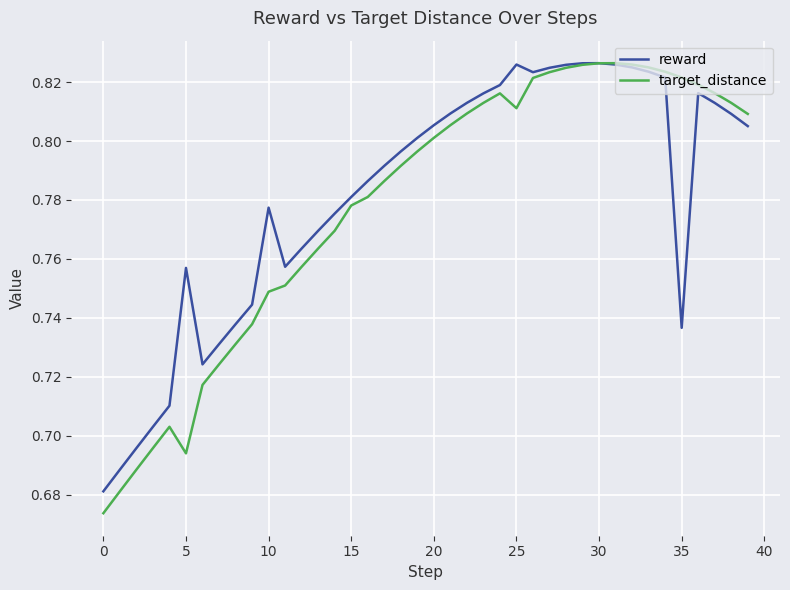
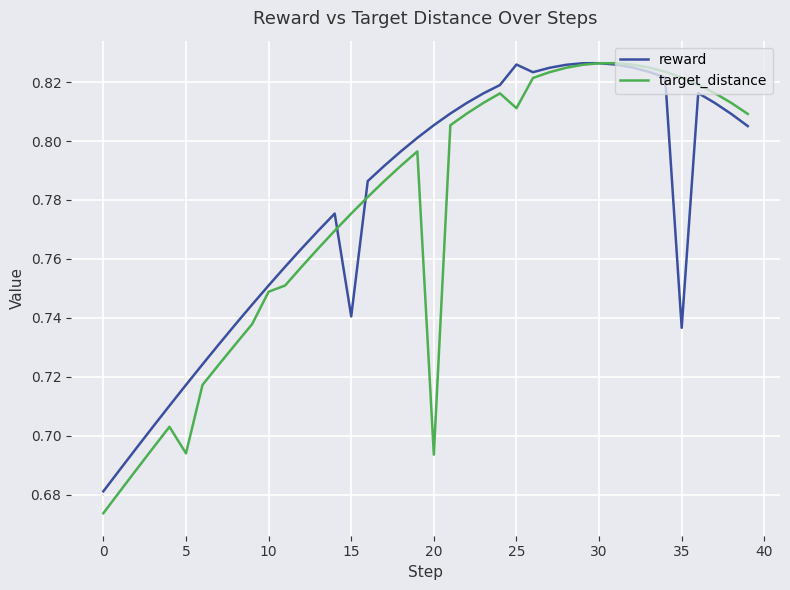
reward, 5: 0.757 -> 0.717
reward, 10: 0.777 -> 0.751
reward, 15: 0.781 -> 0.741
target_distance, 15: 0.778 -> 0.775
target_distance, 20: 0.801 -> 0.694
